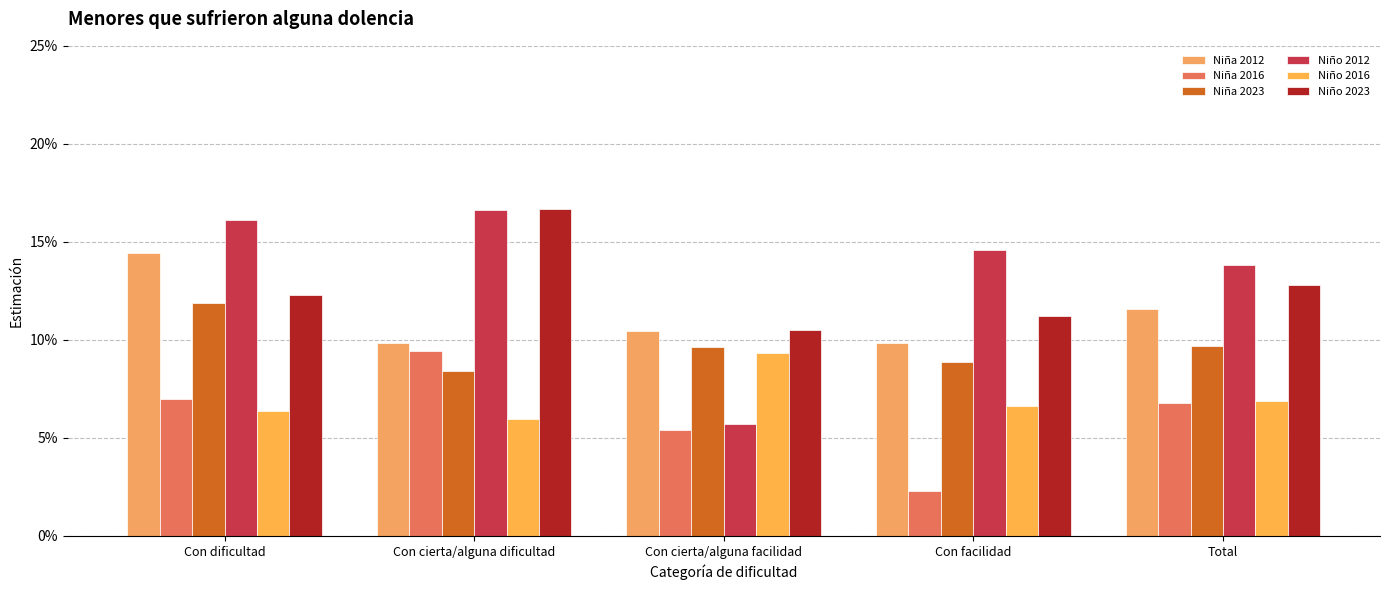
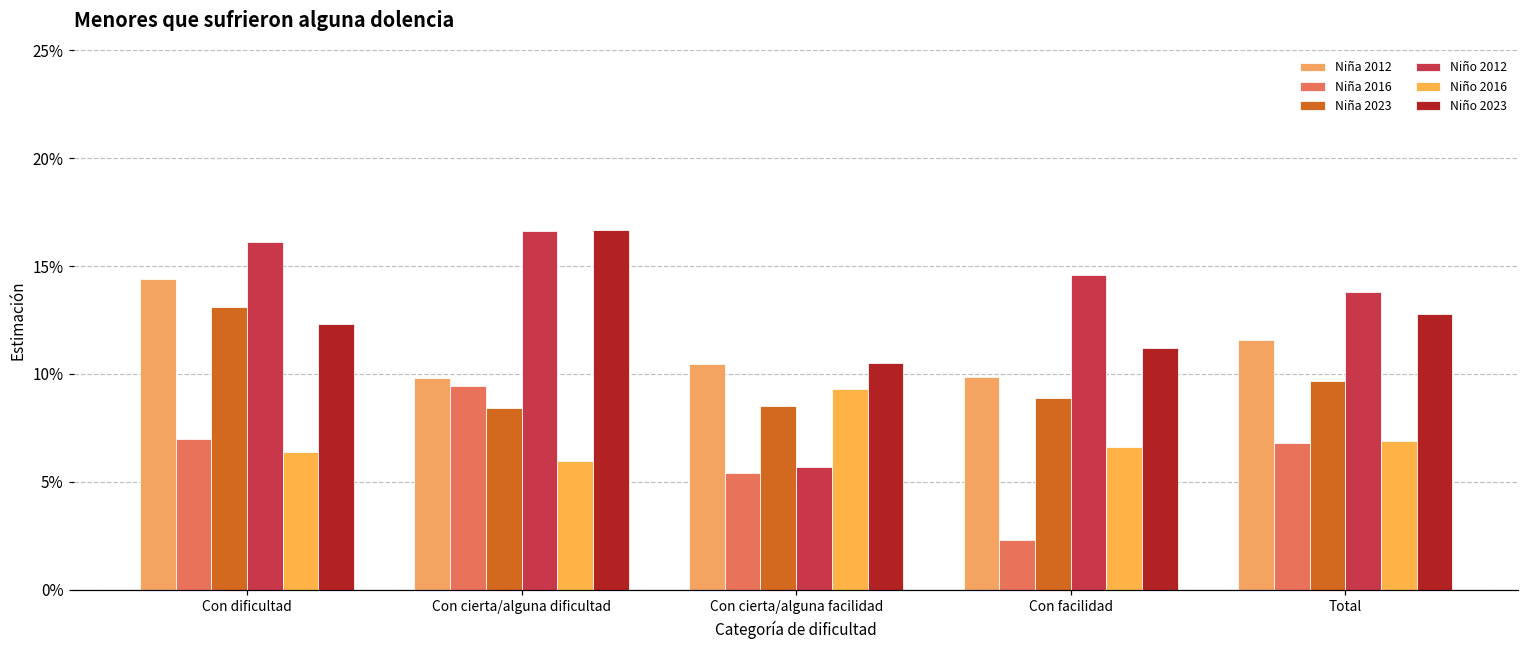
Niña 2023, Con dificultad: 11.9% -> 13.1%
Niña 2023, Con cierta/alguna facilidad: 9.6% -> 8.5%
